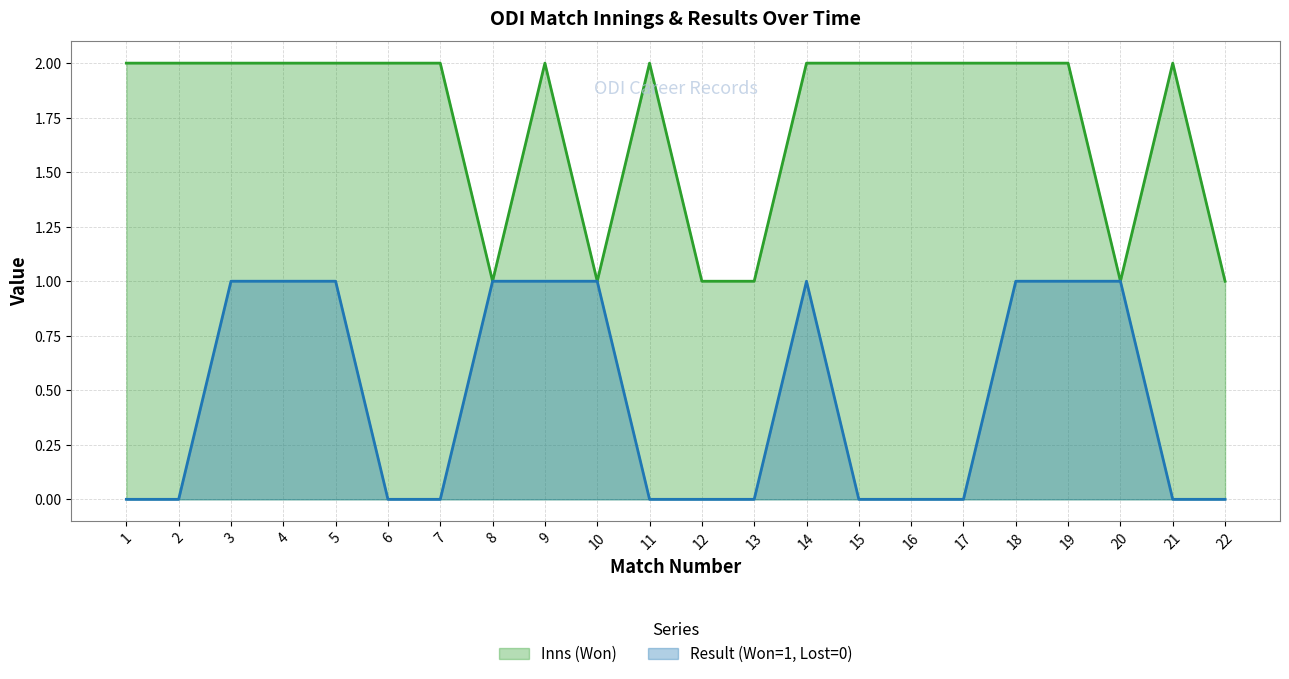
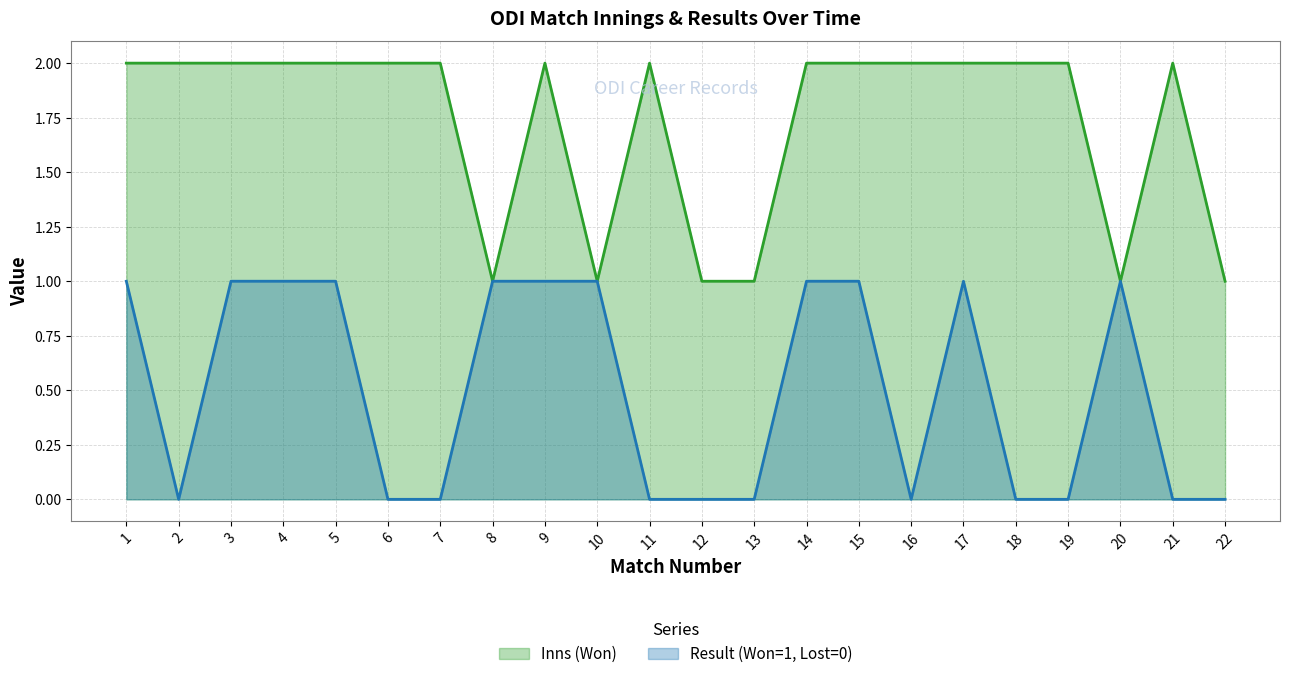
Result (Won=1, Lost=0), 1: 0 -> 1
Result (Won=1, Lost=0), 15: 0 -> 1
Result (Won=1, Lost=0), 17: 0 -> 1
Result (Won=1, Lost=0), 18: 1 -> 0
Result (Won=1, Lost=0), 19: 1 -> 0
